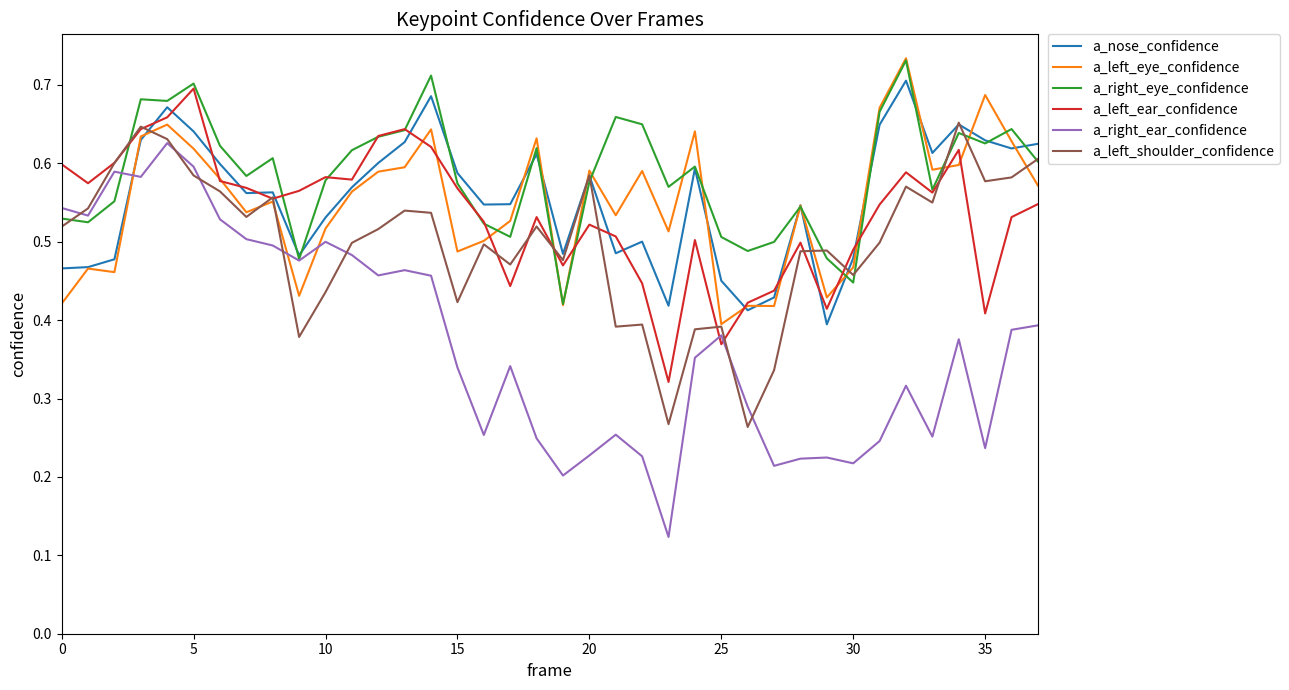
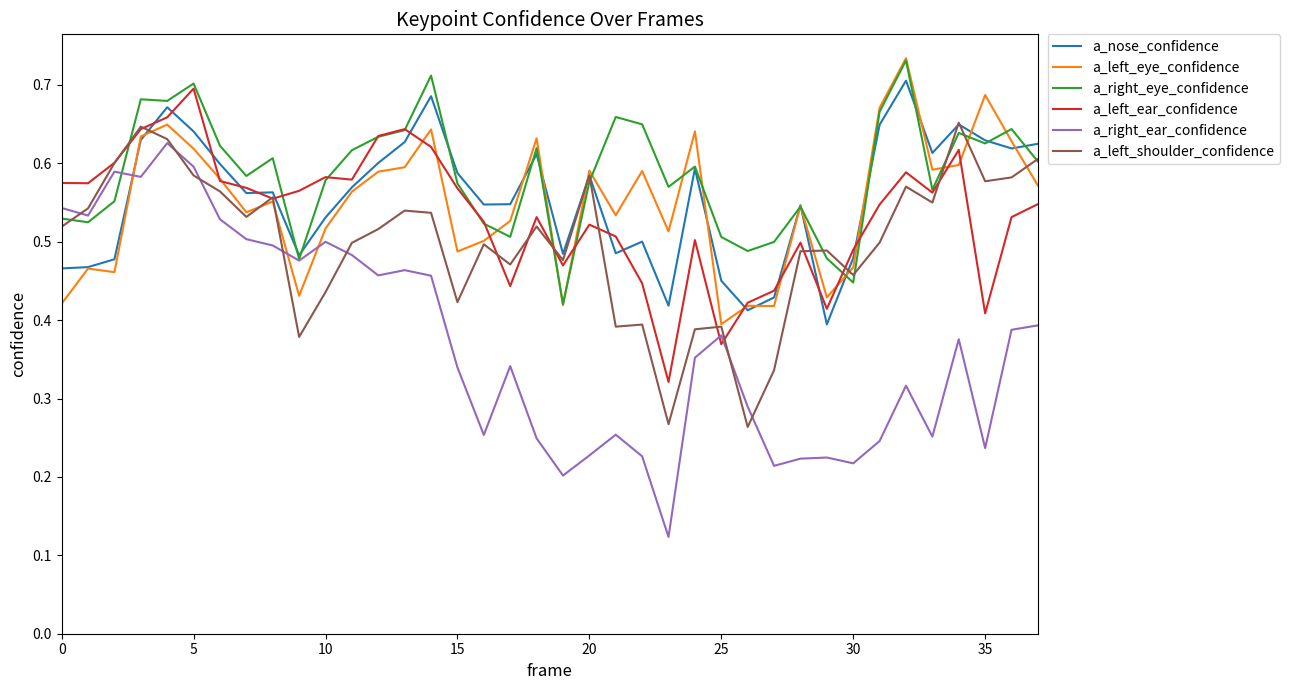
a_left_ear_confidence, 0: 0.60 -> 0.57
